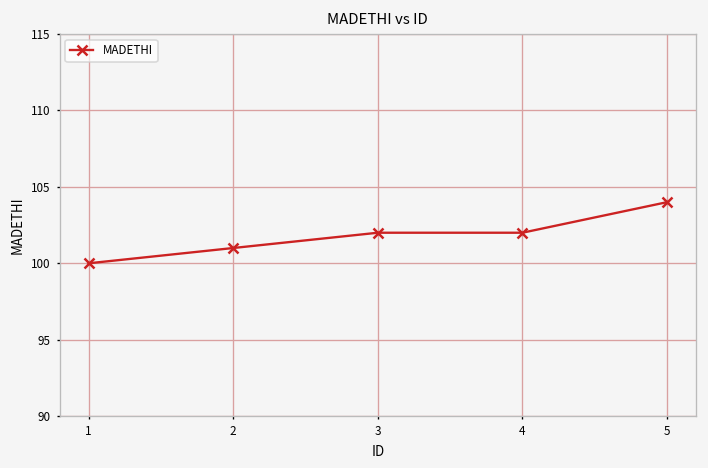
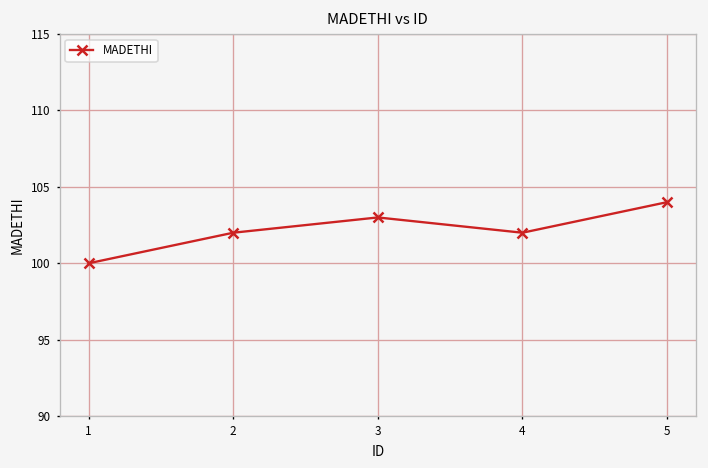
2: 101 -> 102
3: 102 -> 103
